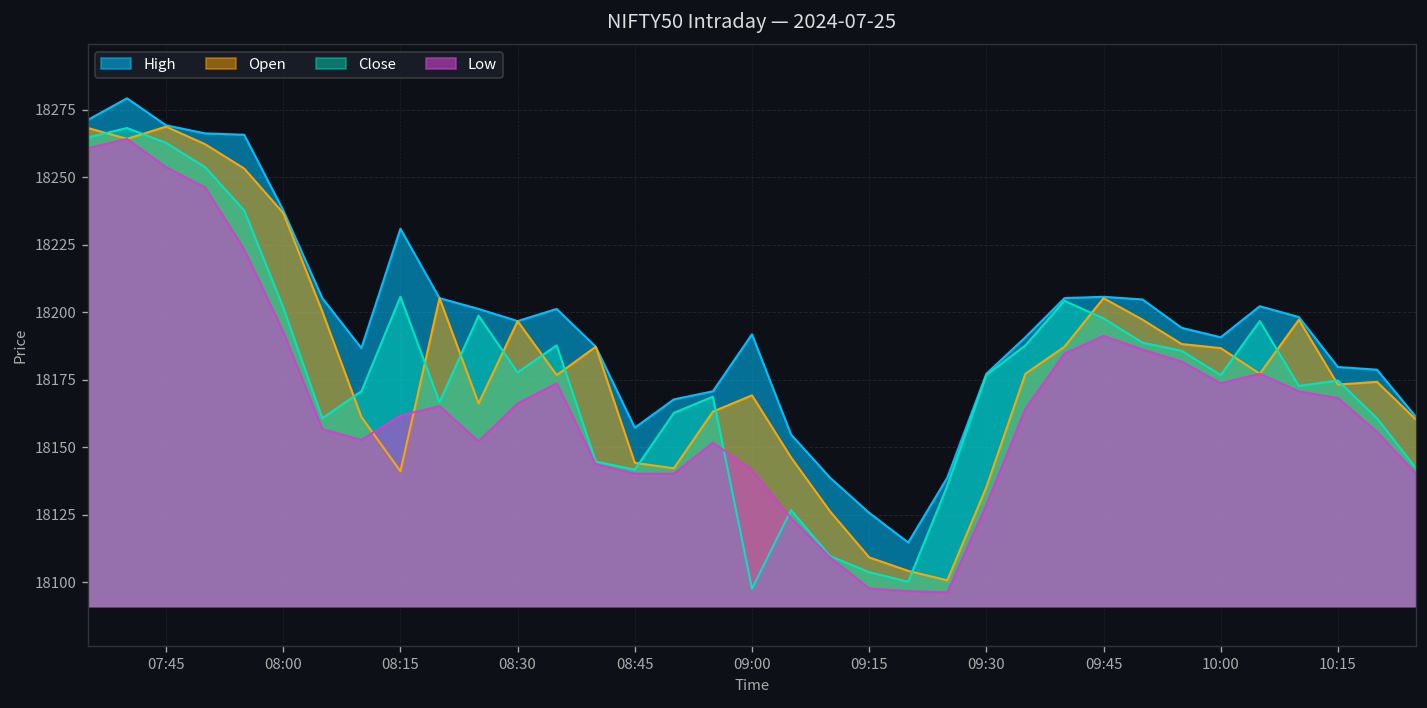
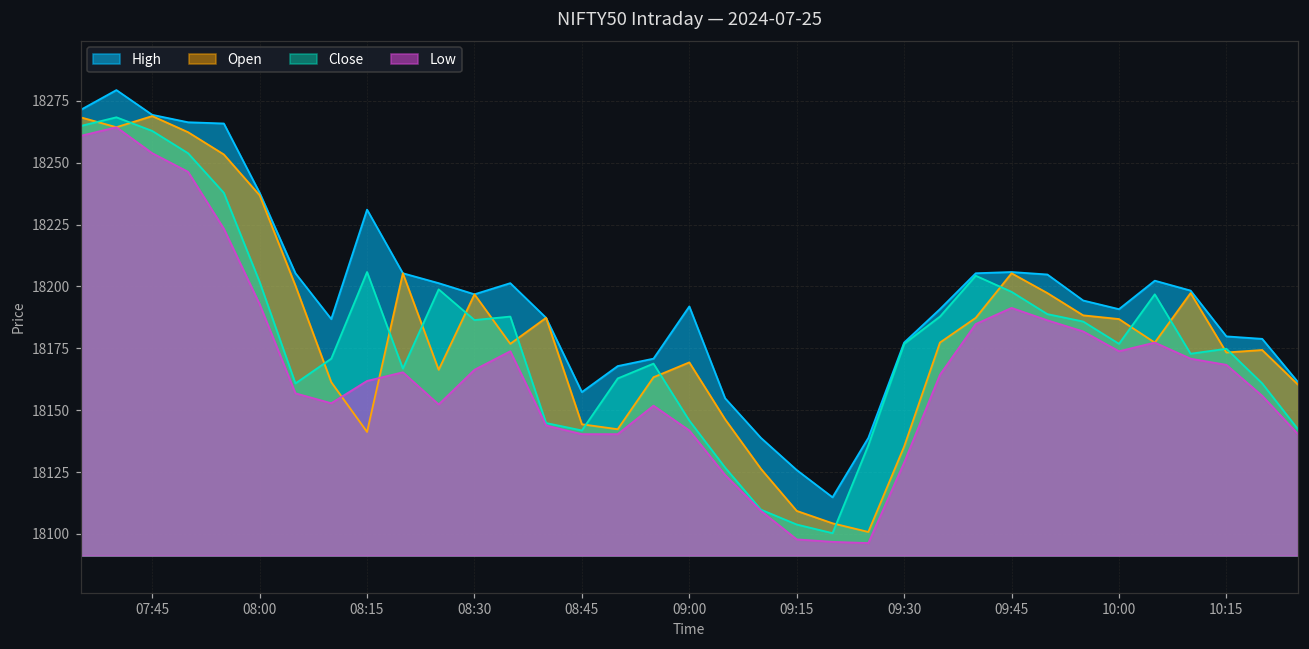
Close, 08:30: 18178 -> 18186
Close, 09:00: 18098 -> 18146
